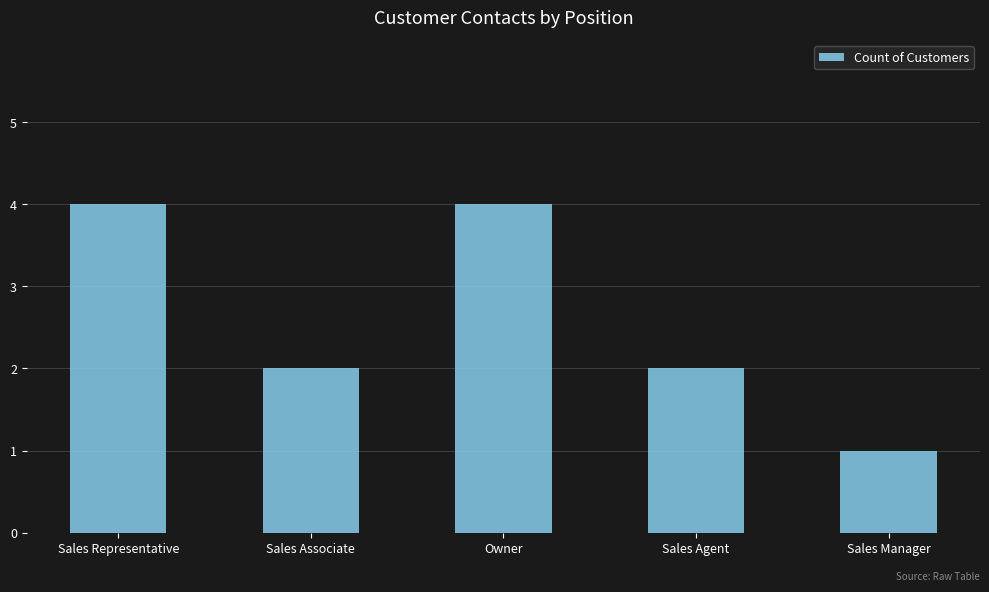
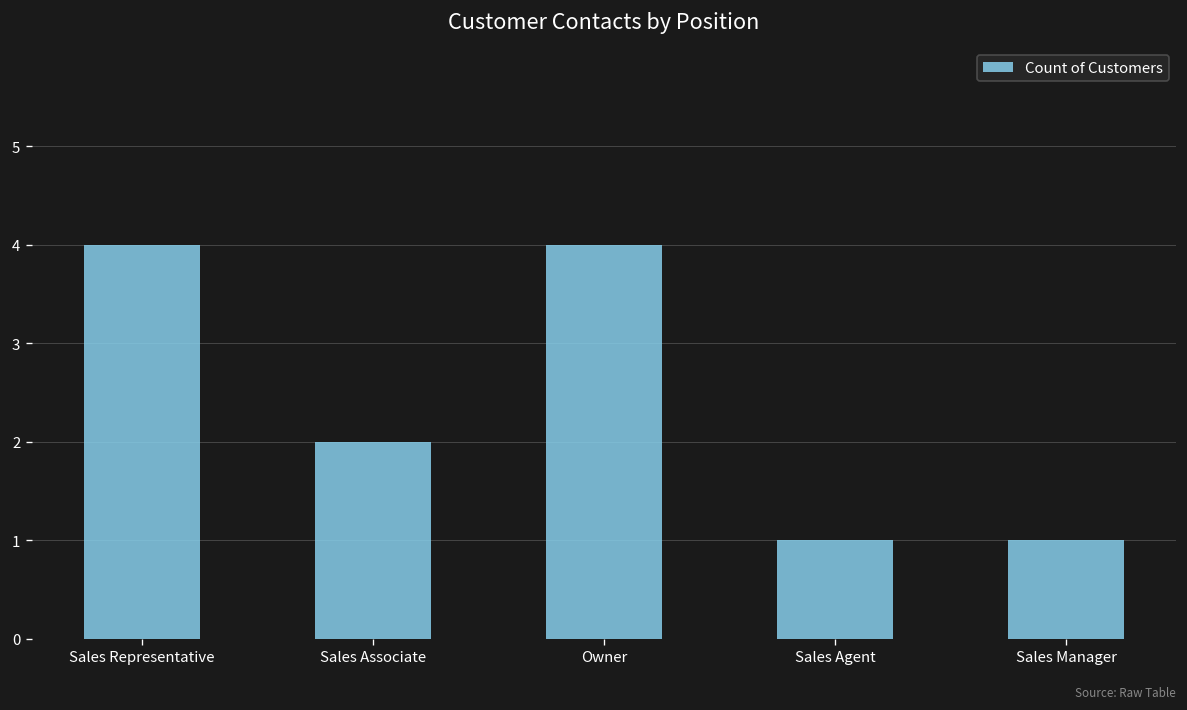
Sales Agent: 2 -> 1
